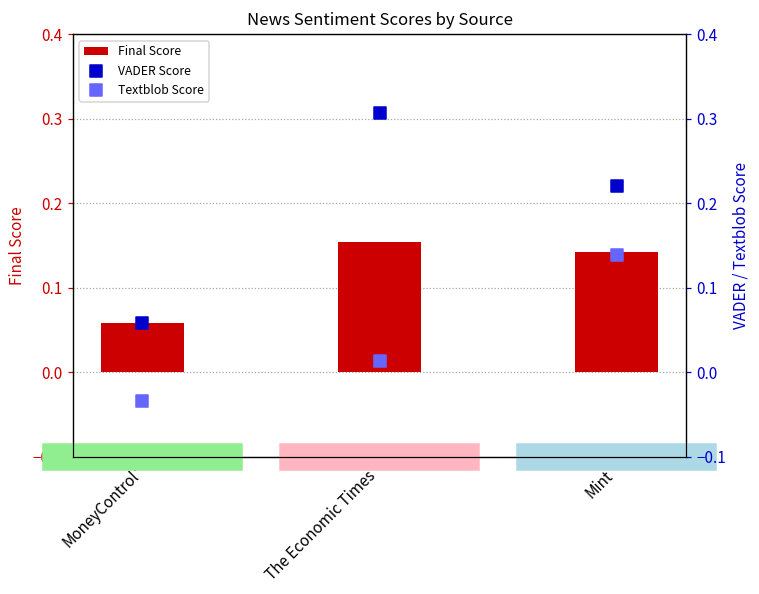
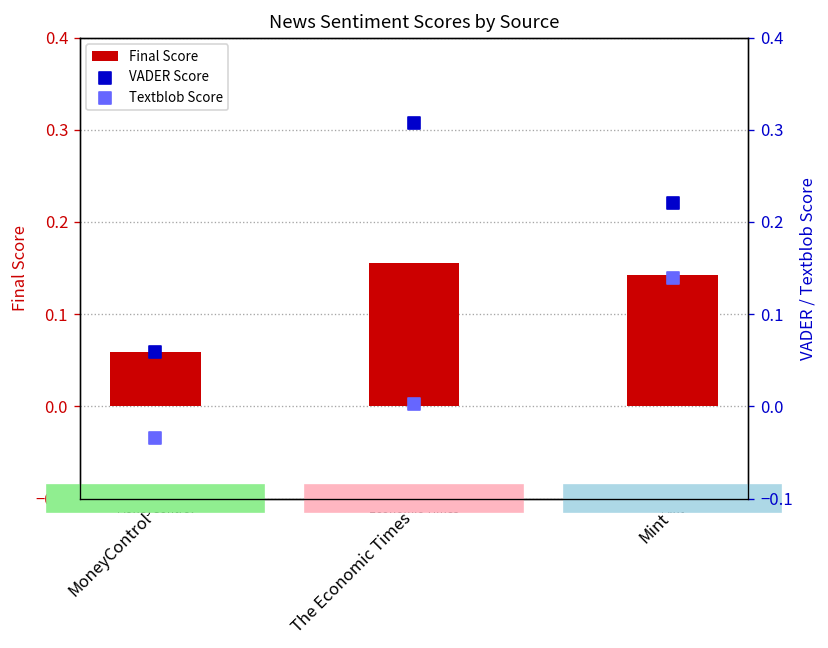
Textblob Score, The Economic Times: 0.01 -> 0.00
